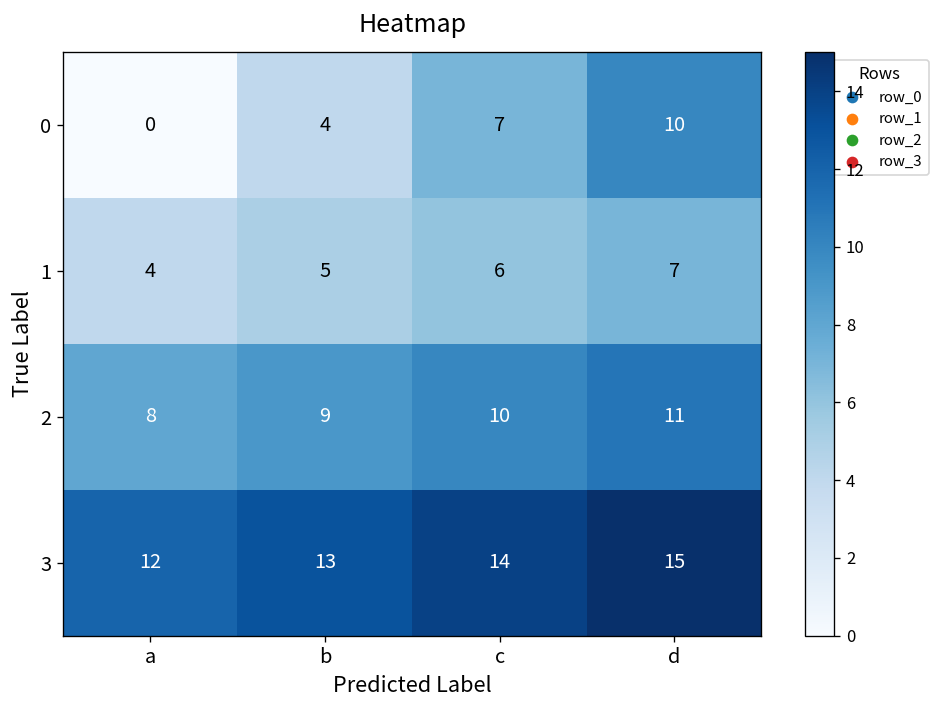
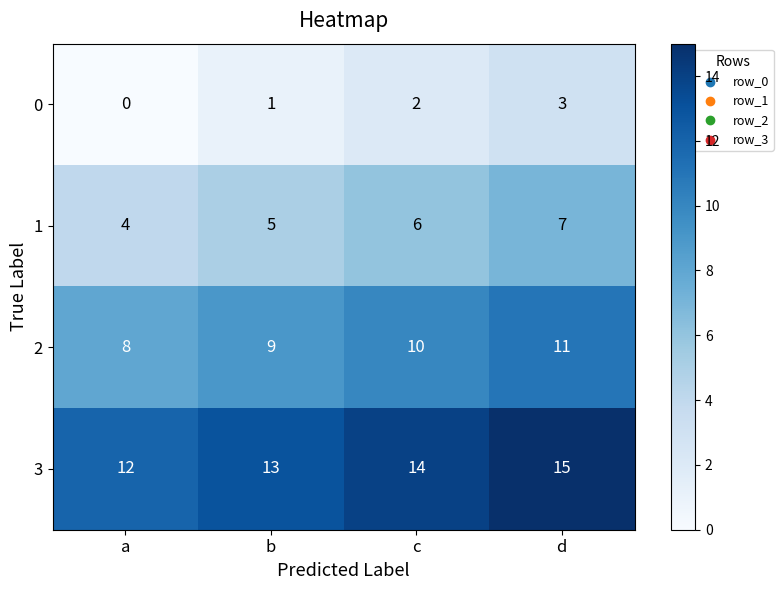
0, b: 4 -> 1
0, c: 7 -> 2
0, d: 10 -> 3
